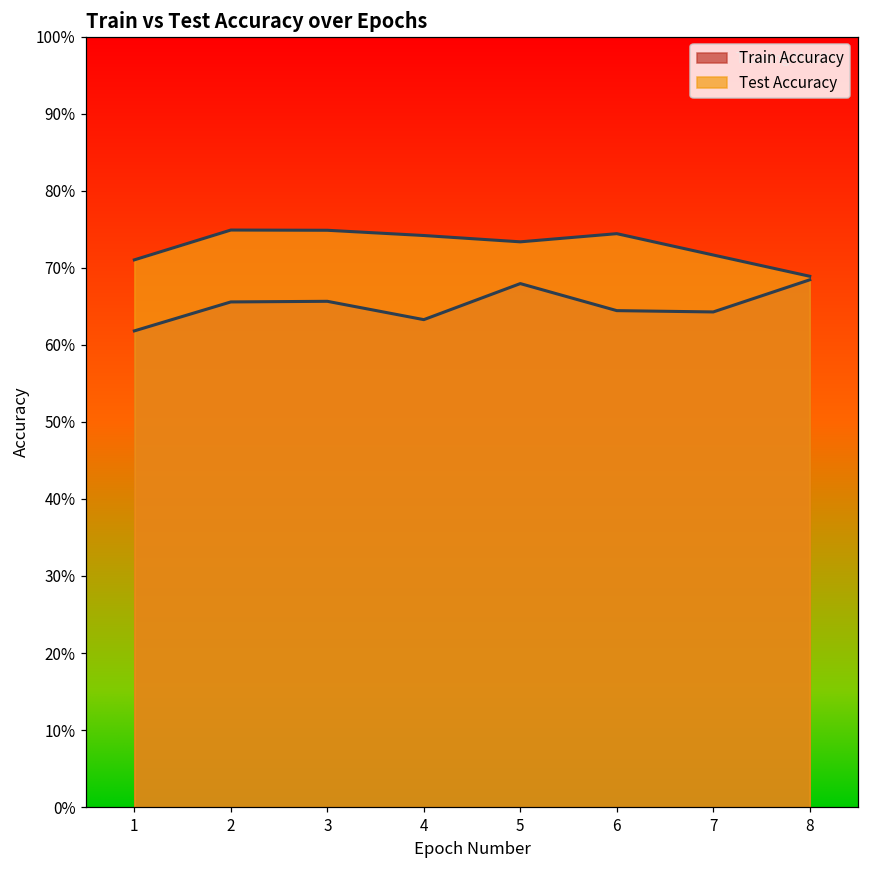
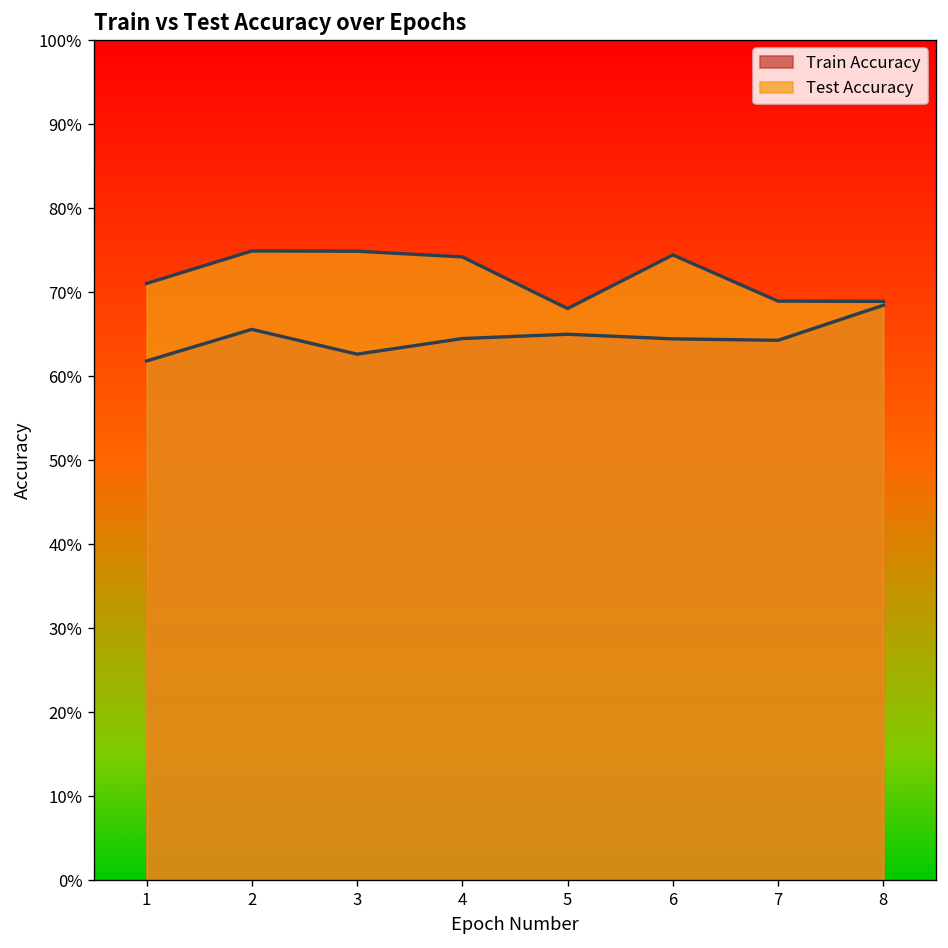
Train Accuracy, 3: 66% -> 63%
Train Accuracy, 4: 63% -> 64%
Train Accuracy, 5: 68% -> 65%
Test Accuracy, 5: 73% -> 68%
Test Accuracy, 7: 72% -> 69%
